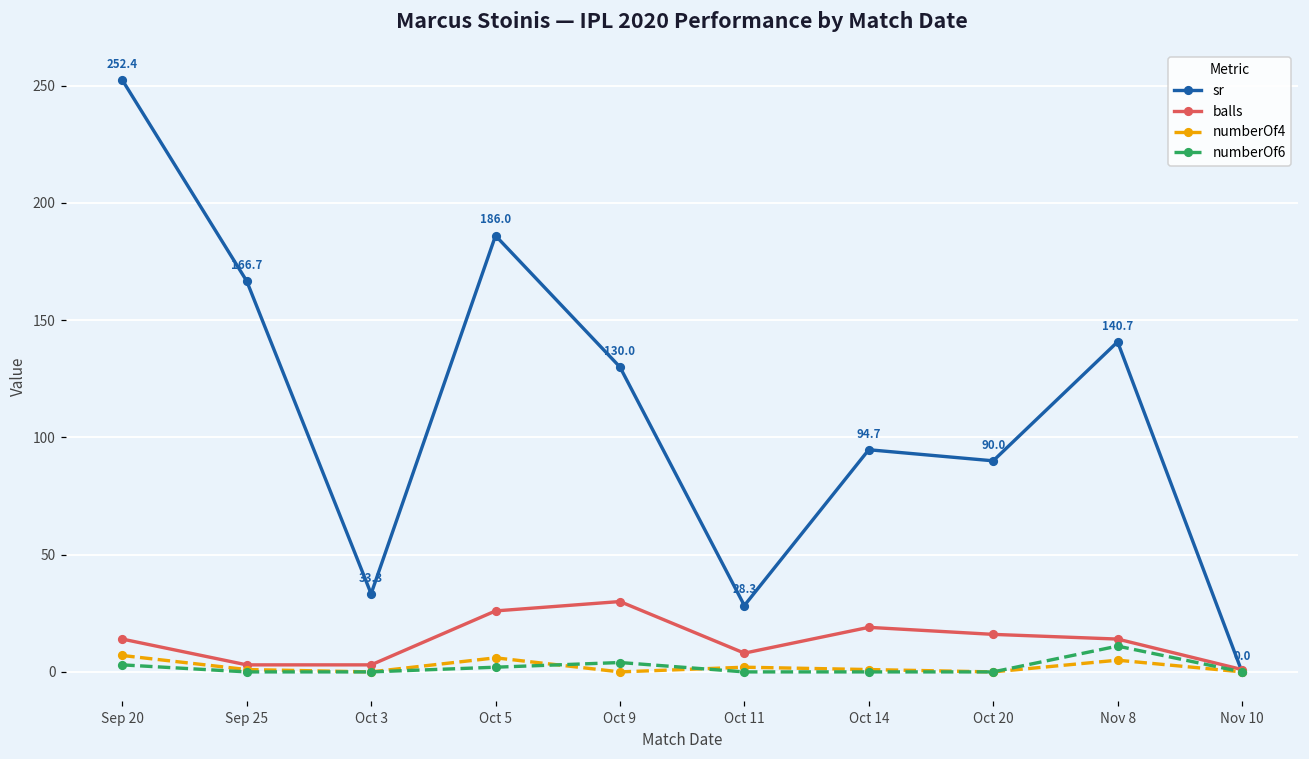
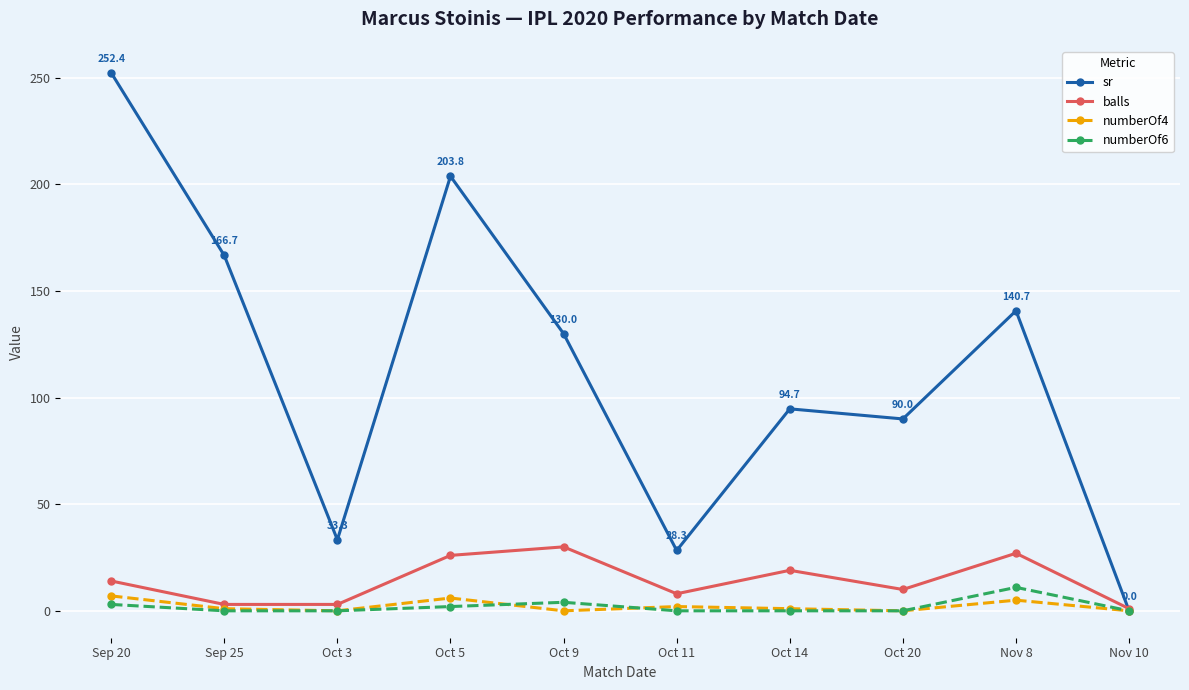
sr, Oct 5: 186.0 -> 203.8
balls, Oct 20: 16 -> 10
balls, Nov 8: 14 -> 27
